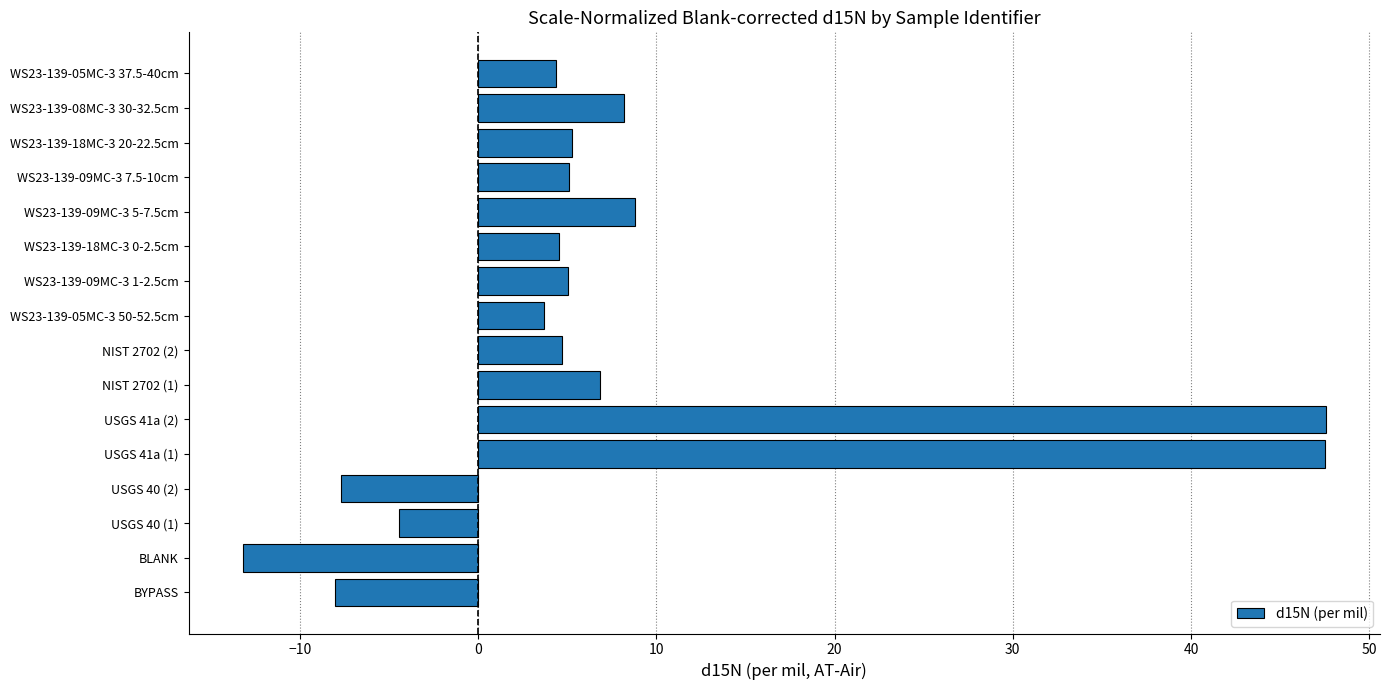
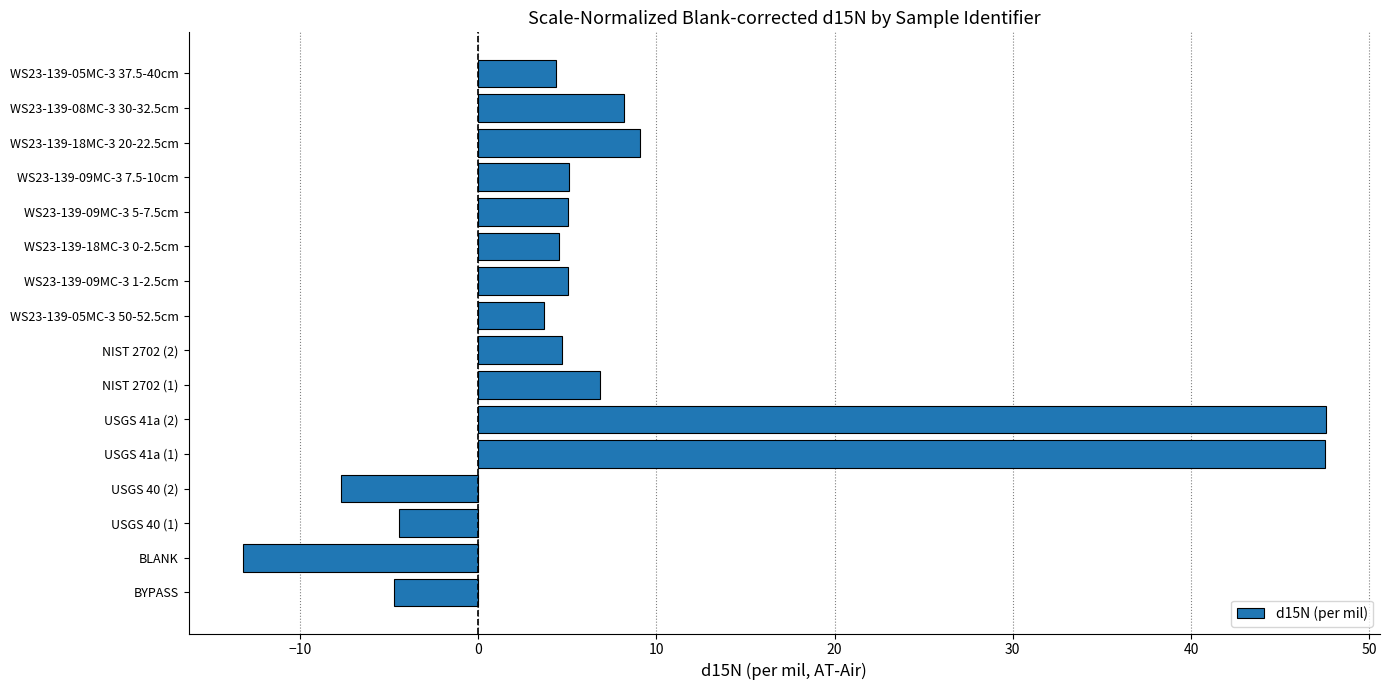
WS23-139-18MC-3 20-22.5cm: 5.3 -> 9.1
WS23-139-09MC-3 5-7.5cm: 8.8 -> 5.0
BYPASS: -8.1 -> -4.7
